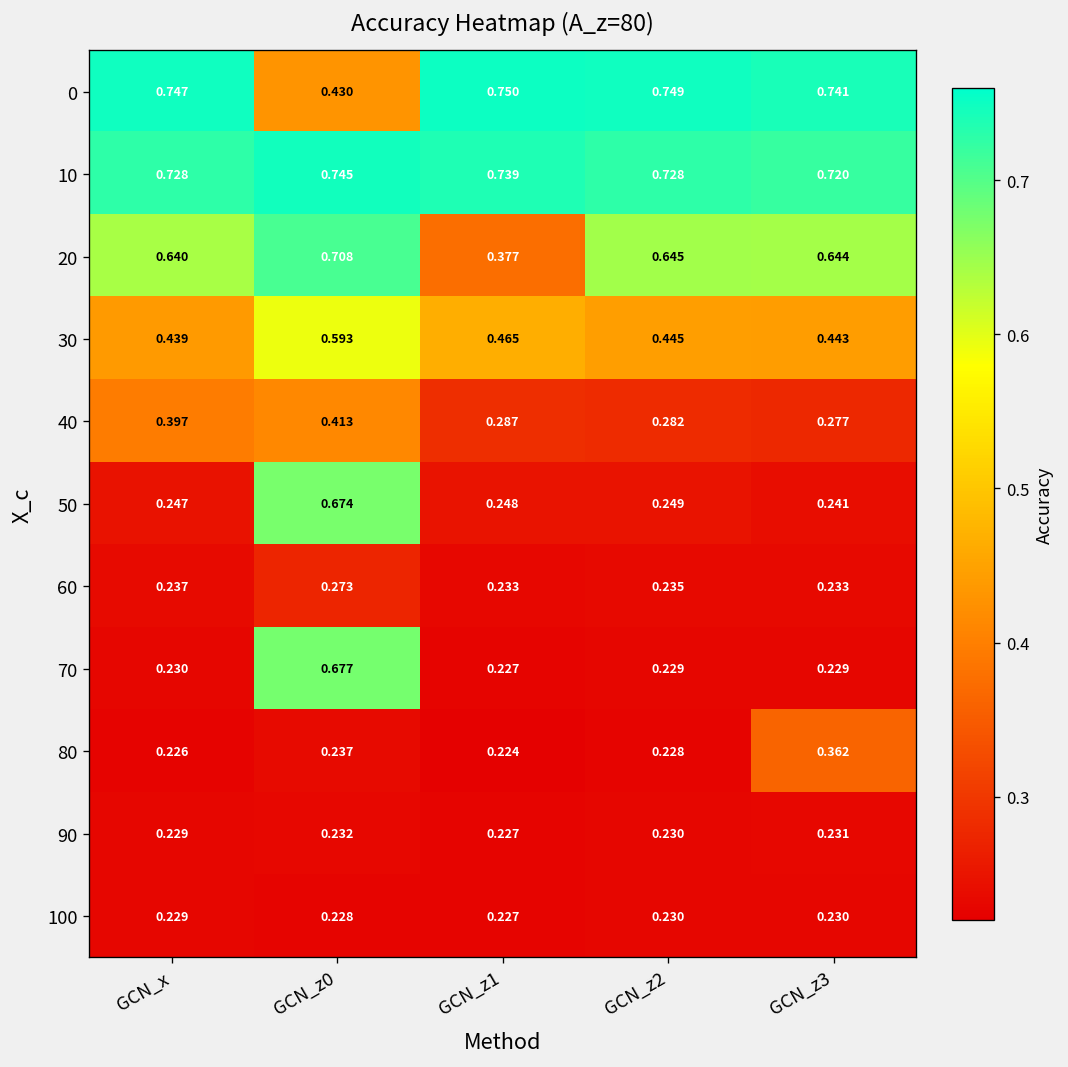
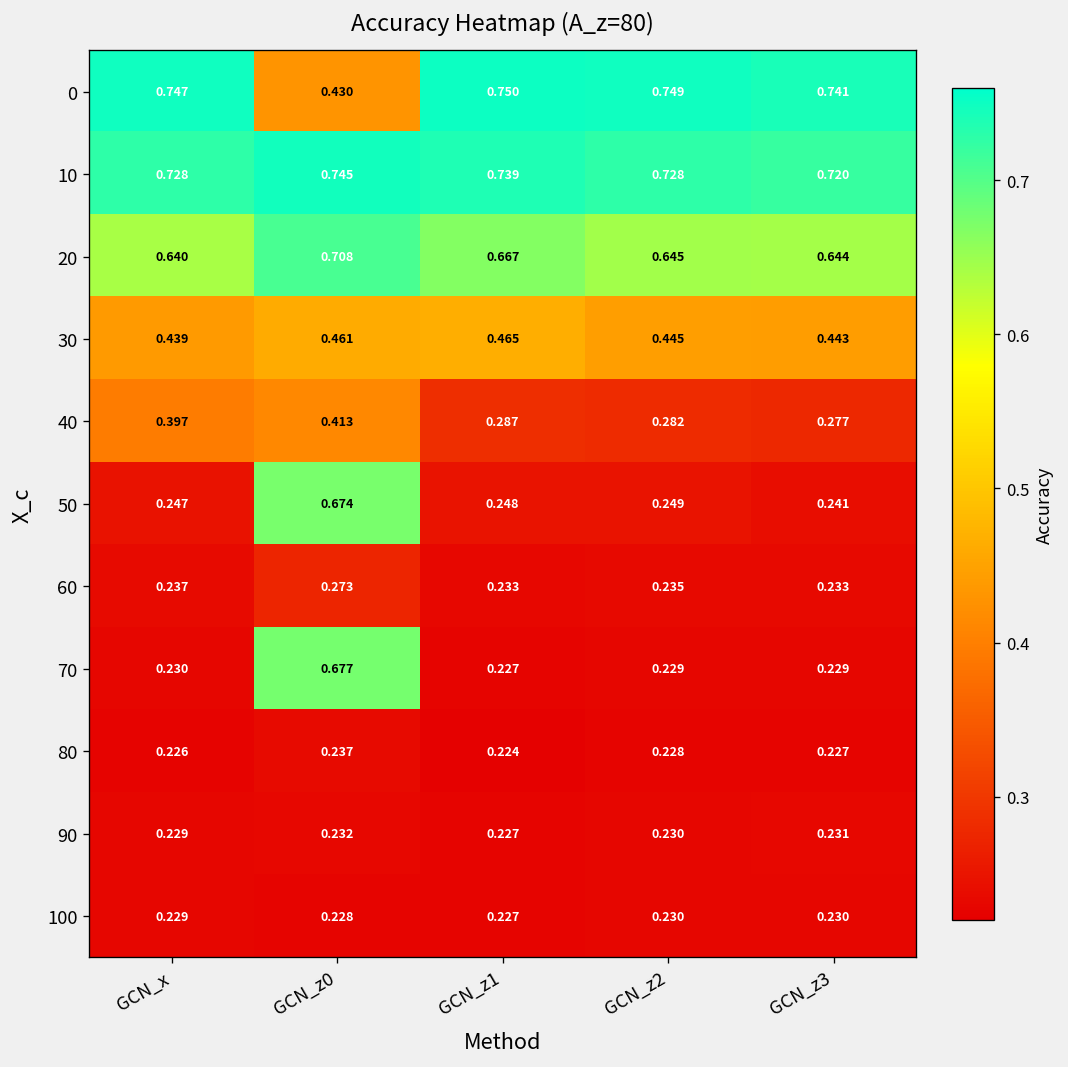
20, GCN_z1: 0.377 -> 0.667
30, GCN_z0: 0.593 -> 0.461
80, GCN_z3: 0.362 -> 0.227
